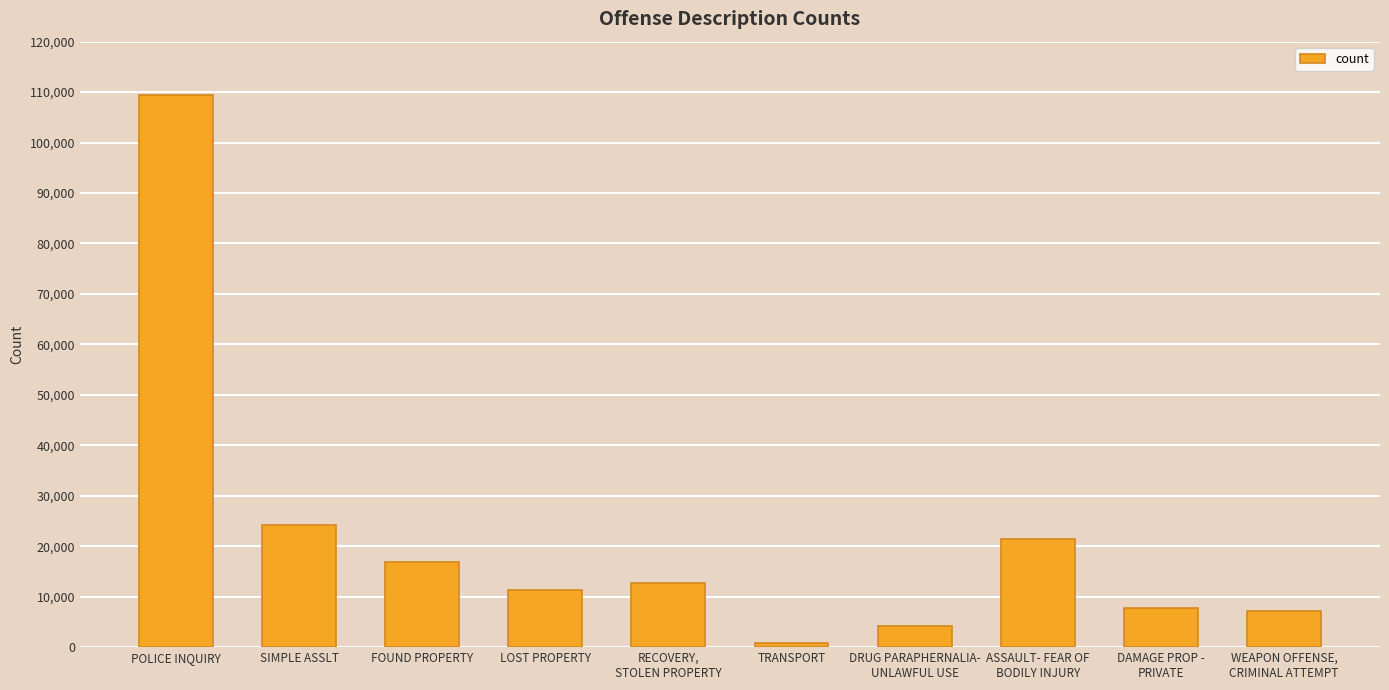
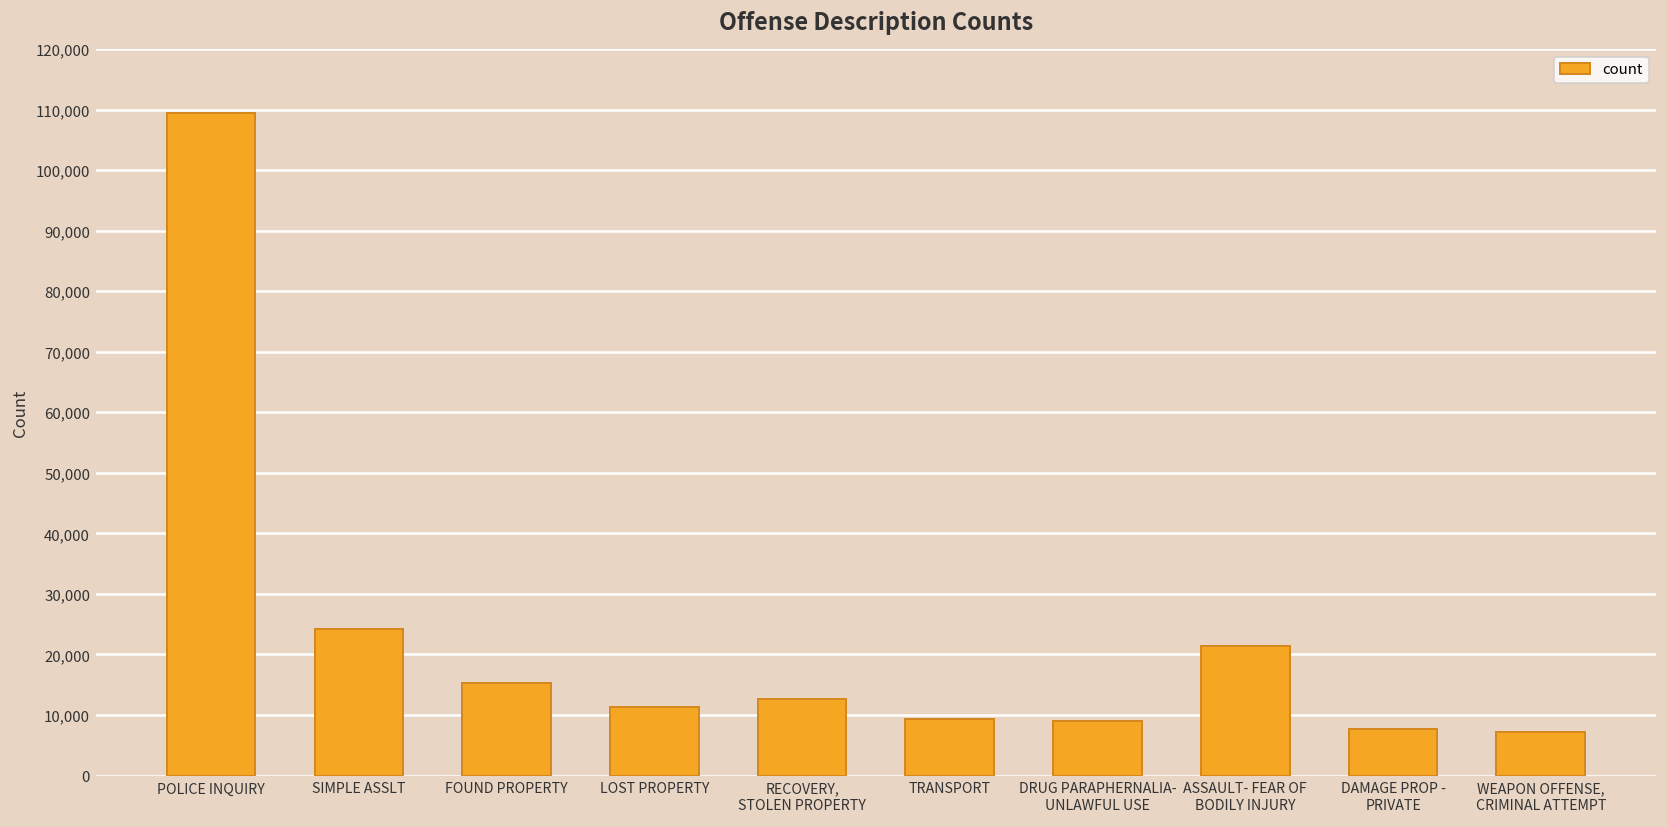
FOUND PROPERTY: 17,000 -> 15,000
TRANSPORT: 1,000 -> 9,000
DRUG PARAPHERNALIA- UNLAWFUL USE: 4,000 -> 9,000
